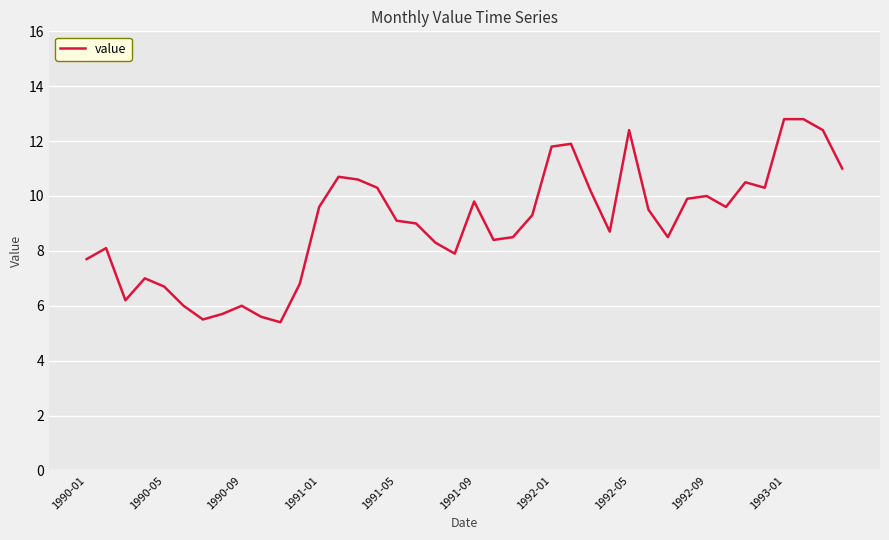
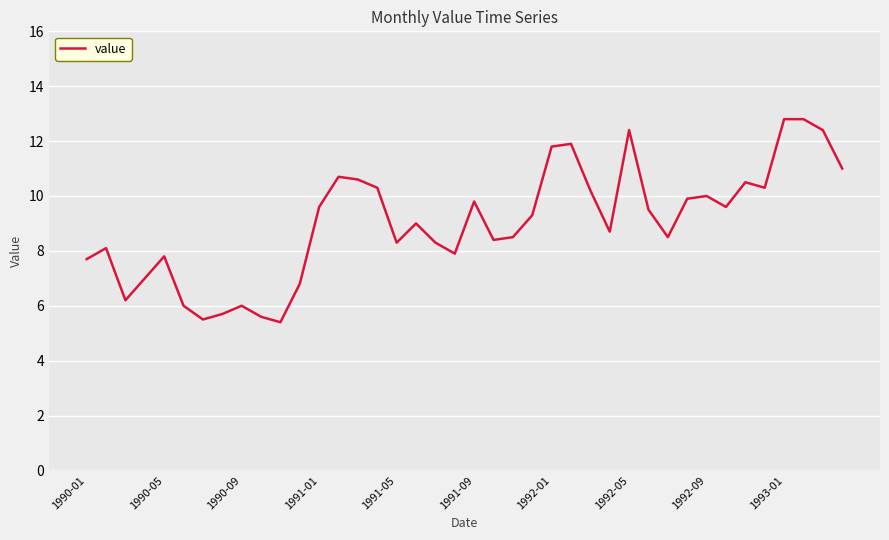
1990-05: 6.7 -> 7.8
1991-05: 9.1 -> 8.3
